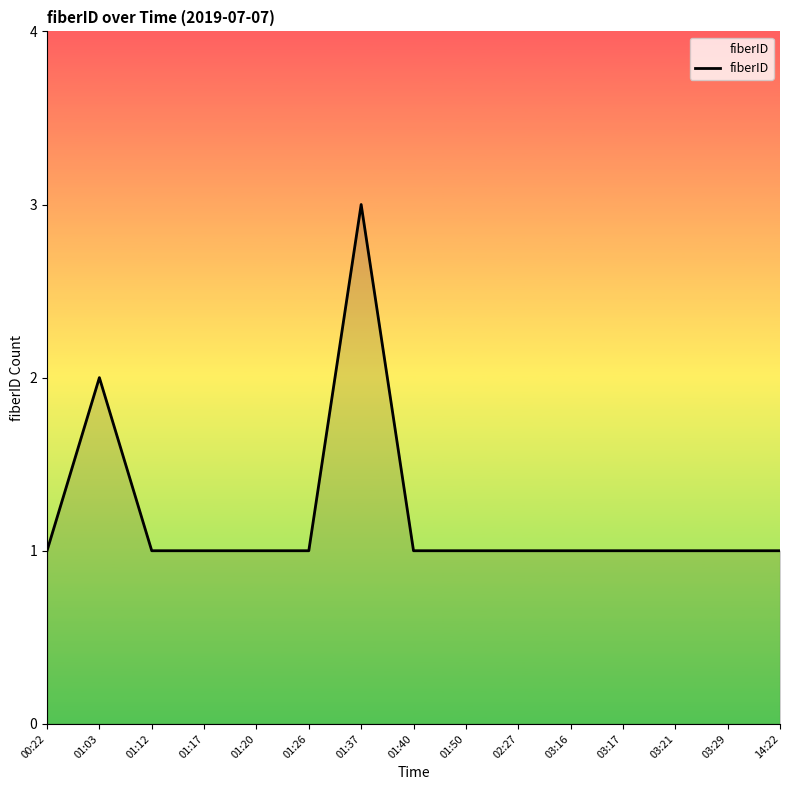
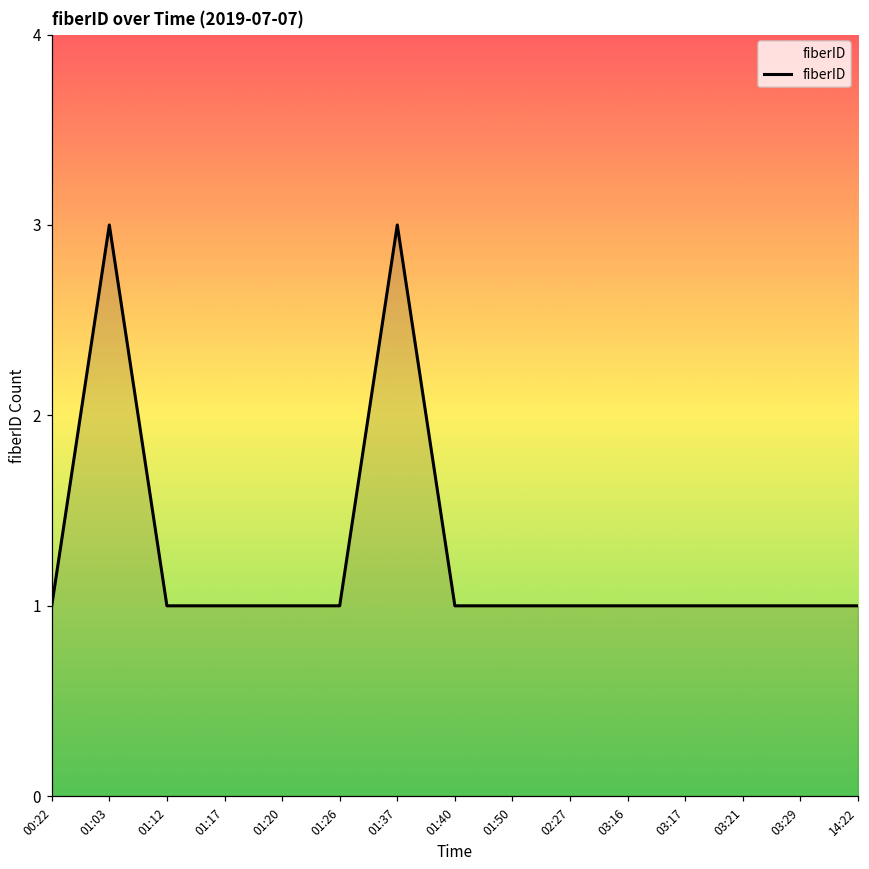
01:03: 2 -> 3
